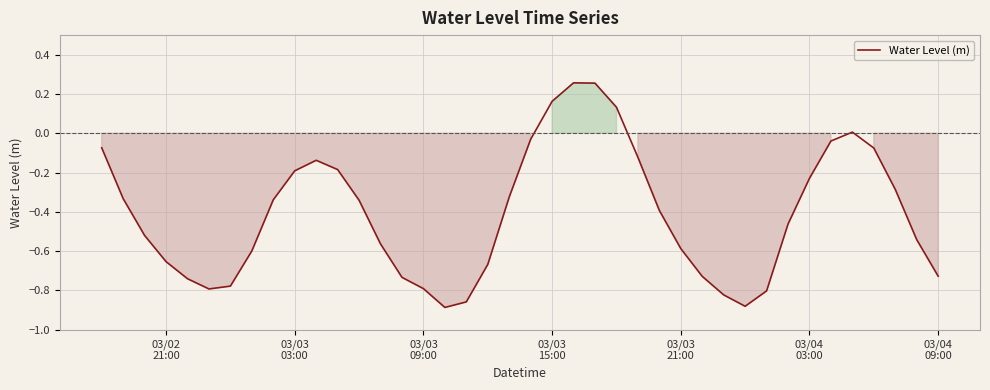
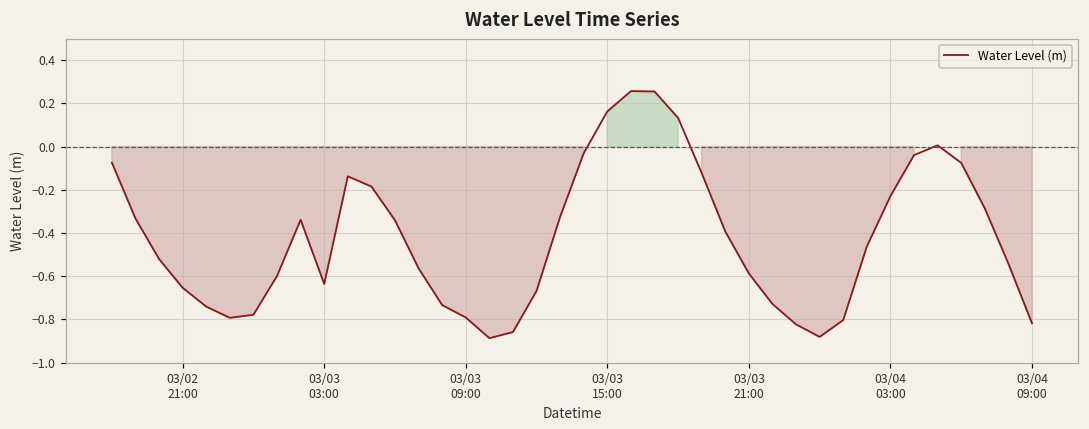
03/03 03:00: -0.19 -> -0.64
03/04 09:00: -0.73 -> -0.82
